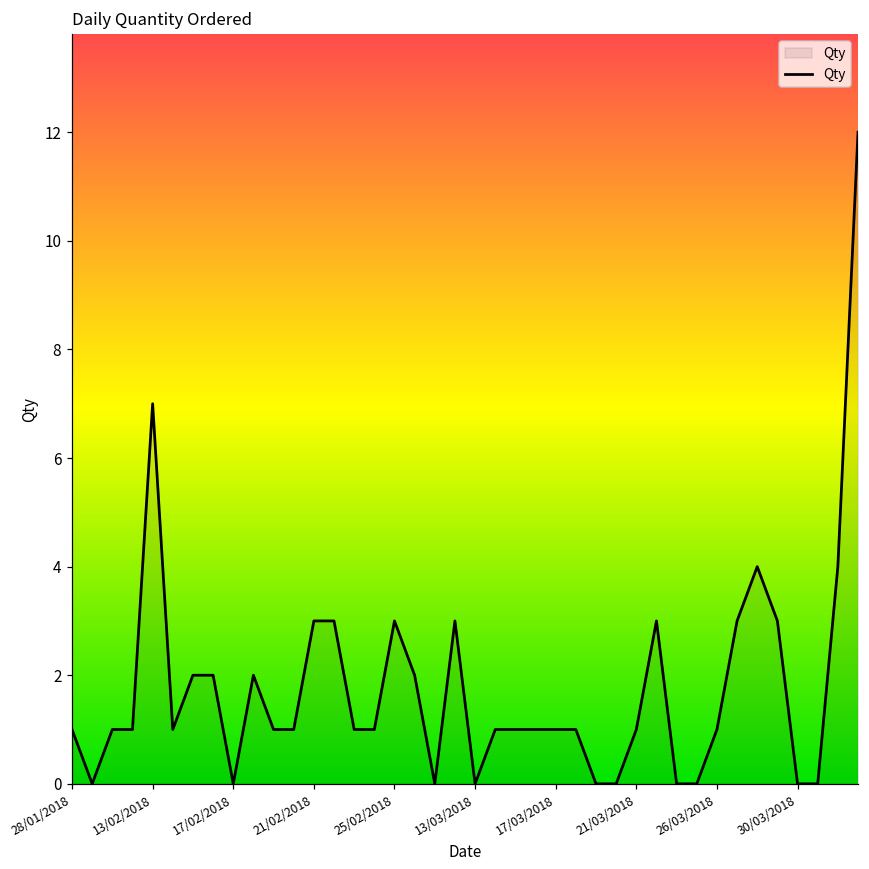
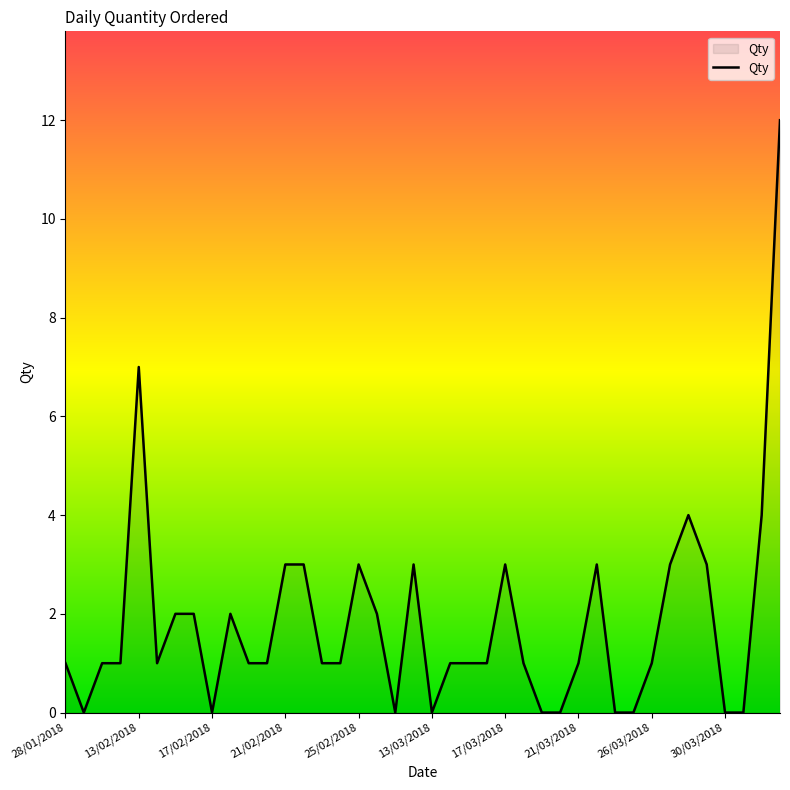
17/03/2018: 1 -> 3
